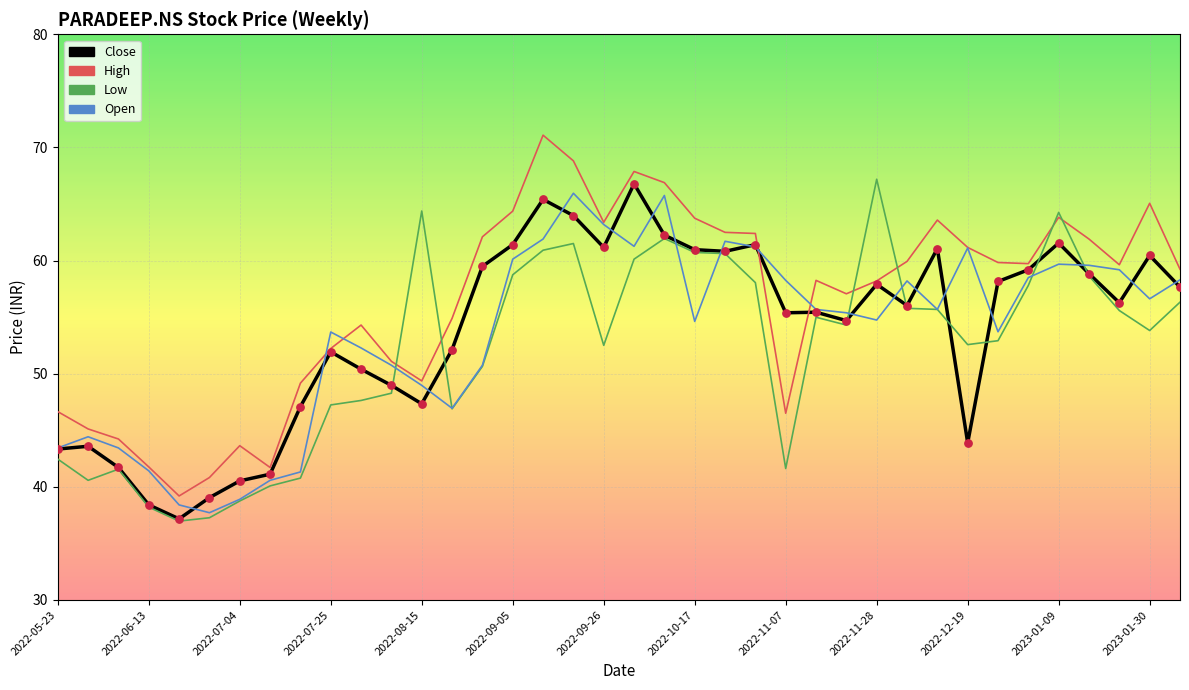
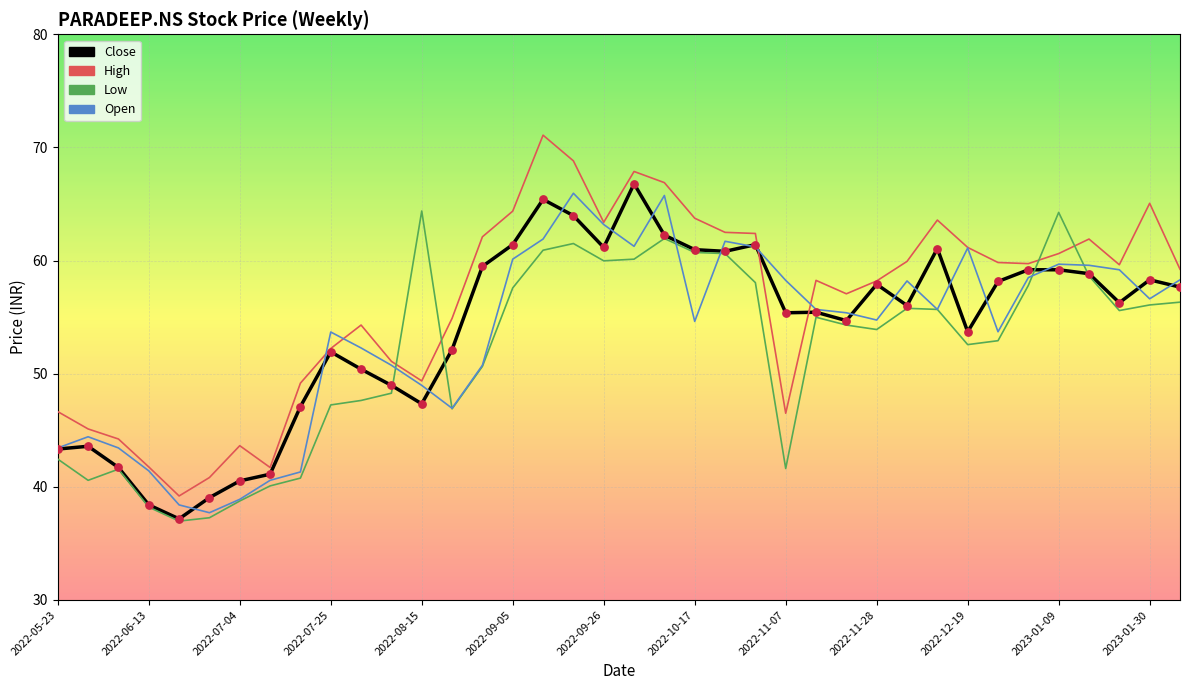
Low, 2022-09-05: 58.7 -> 57.6
Low, 2022-09-26: 52.5 -> 60.0
Low, 2022-11-28: 67.2 -> 53.9
Close, 2022-12-19: 43.9 -> 53.7
Close, 2023-01-09: 61.5 -> 59.2
High, 2023-01-09: 63.8 -> 60.6
Close, 2023-01-30: 60.5 -> 58.3
Low, 2023-01-30: 53.8 -> 56.1
